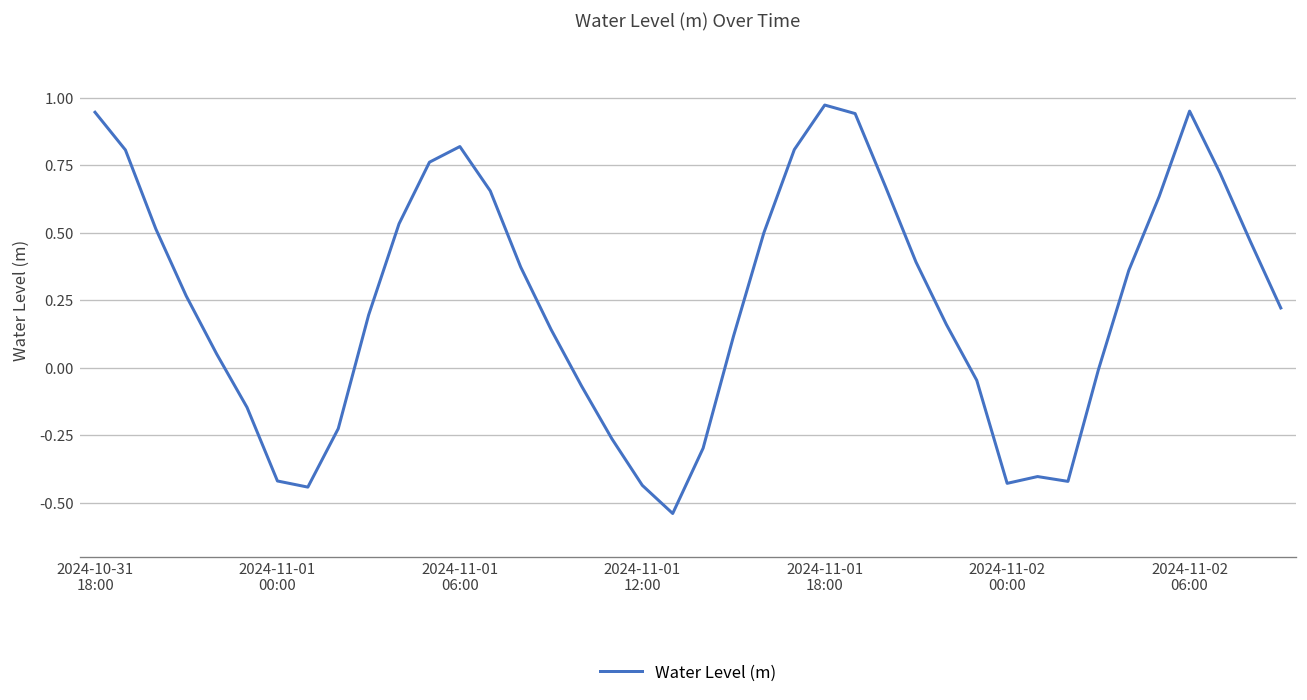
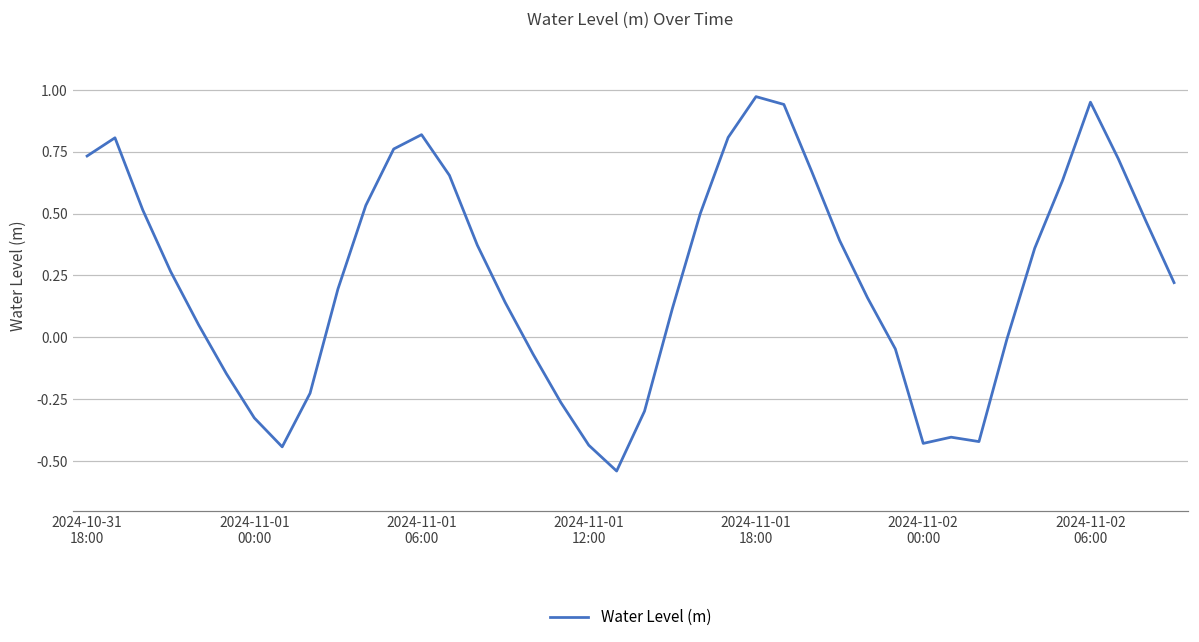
2024-10-31 18:00: 0.95 -> 0.73
2024-11-01 00:00: -0.42 -> -0.33
